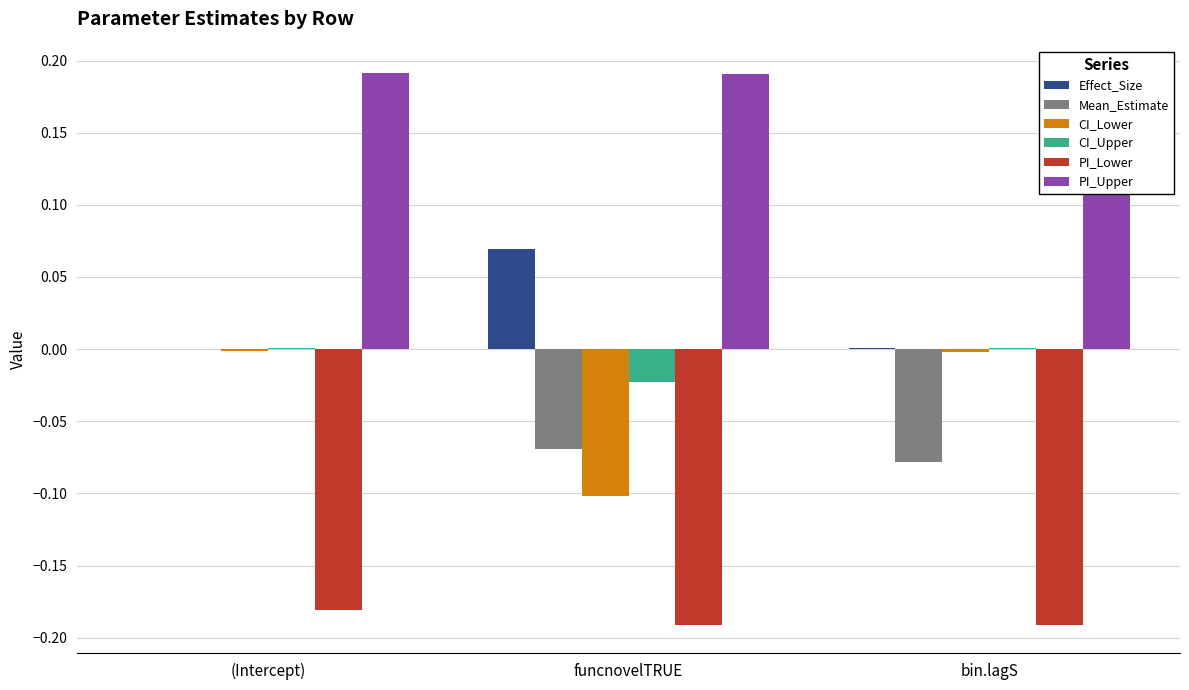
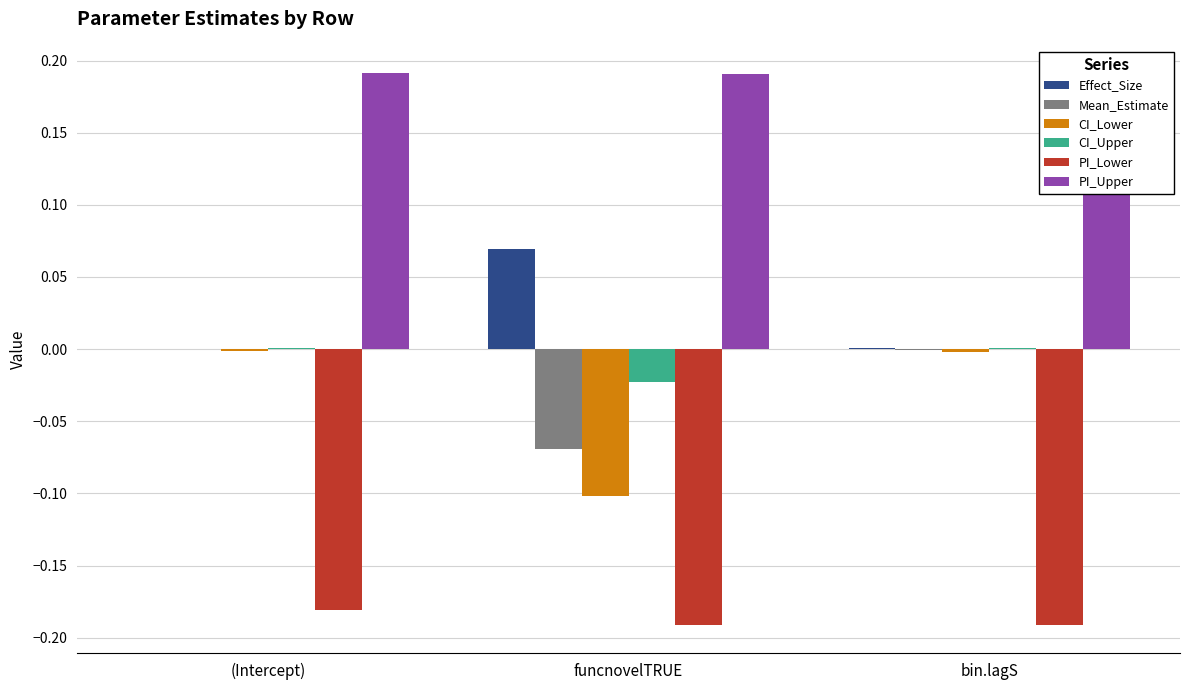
Mean_Estimate, bin.lagS: -0.078 -> -0.001
